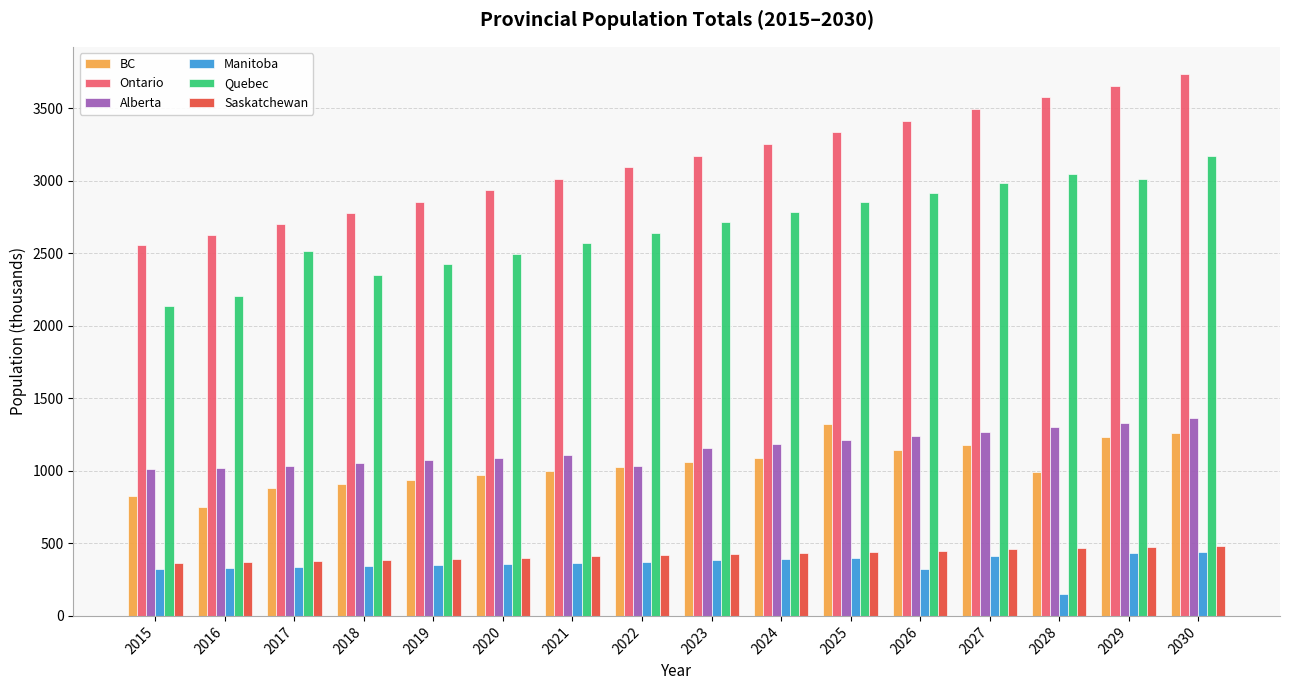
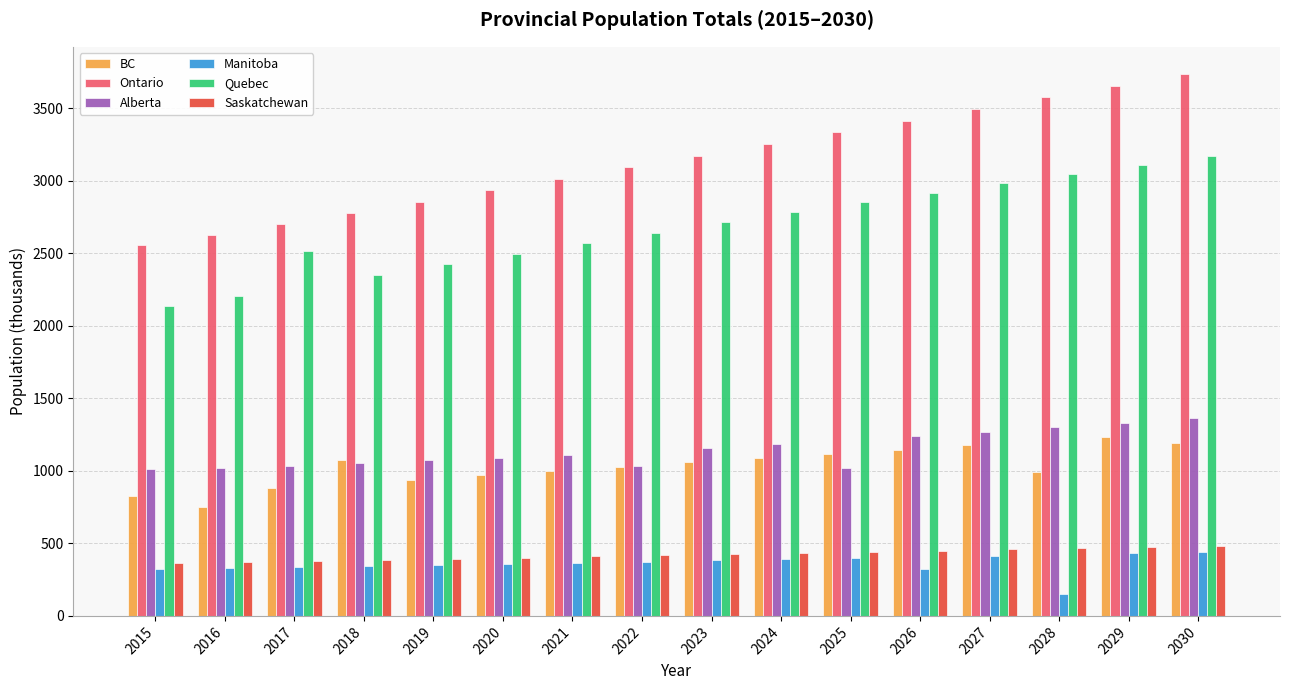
BC, 2018: 910 -> 1080
BC, 2025: 1320 -> 1120
Alberta, 2025: 1210 -> 1020
Quebec, 2029: 3010 -> 3110
BC, 2030: 1260 -> 1190
